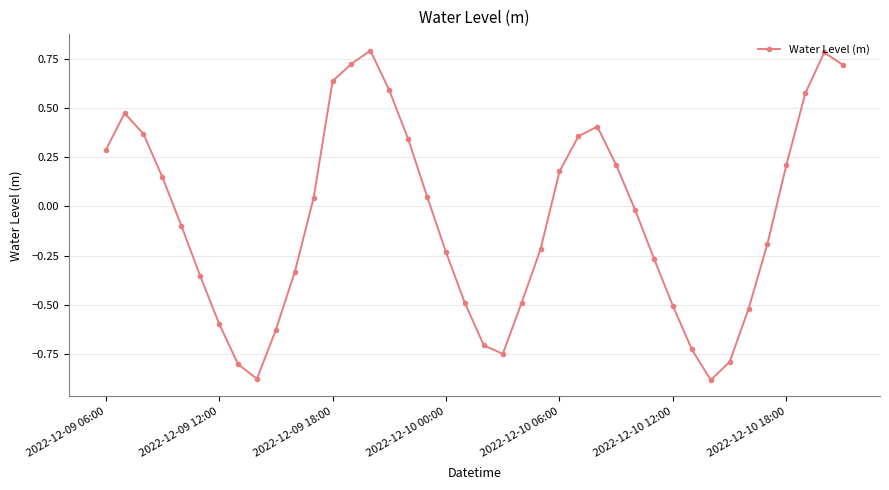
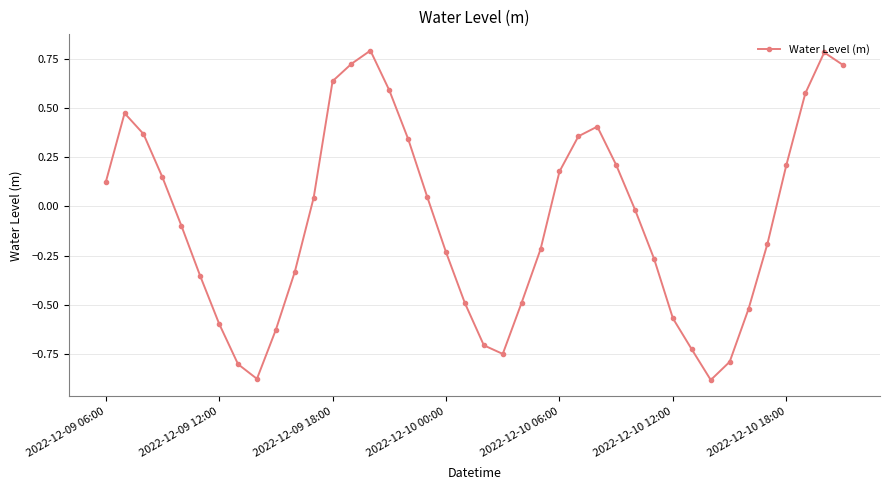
2022-12-09 06:00: 0.29 -> 0.12
2022-12-10 12:00: -0.51 -> -0.57
